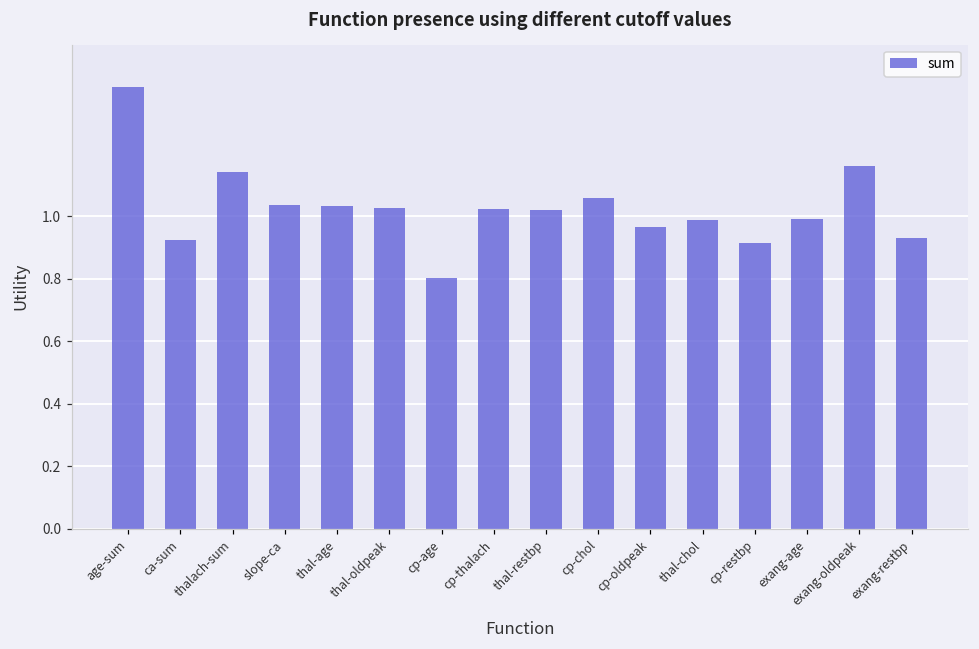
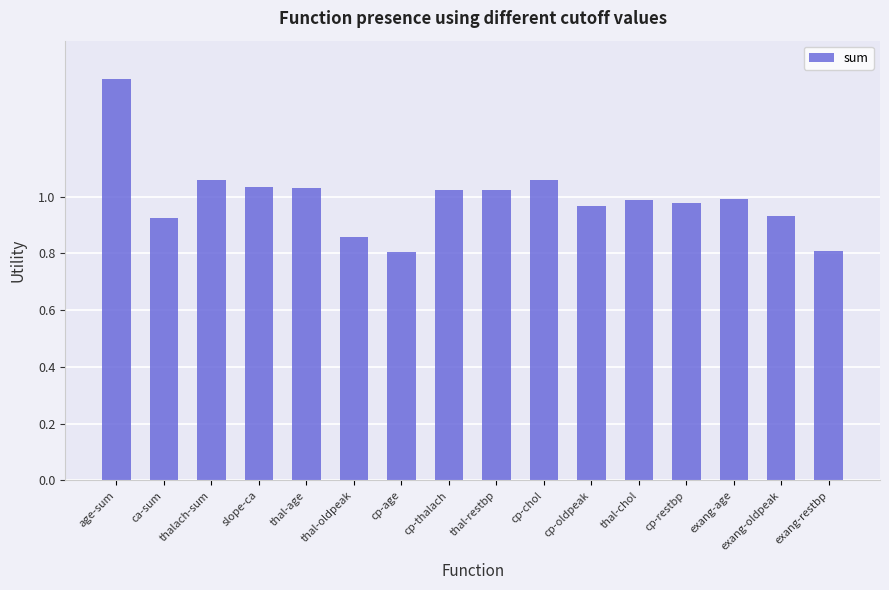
thalach-sum: 1.14 -> 1.06
thal-oldpeak: 1.03 -> 0.86
cp-restbp: 0.92 -> 0.98
exang-oldpeak: 1.16 -> 0.93
exang-restbp: 0.93 -> 0.81
